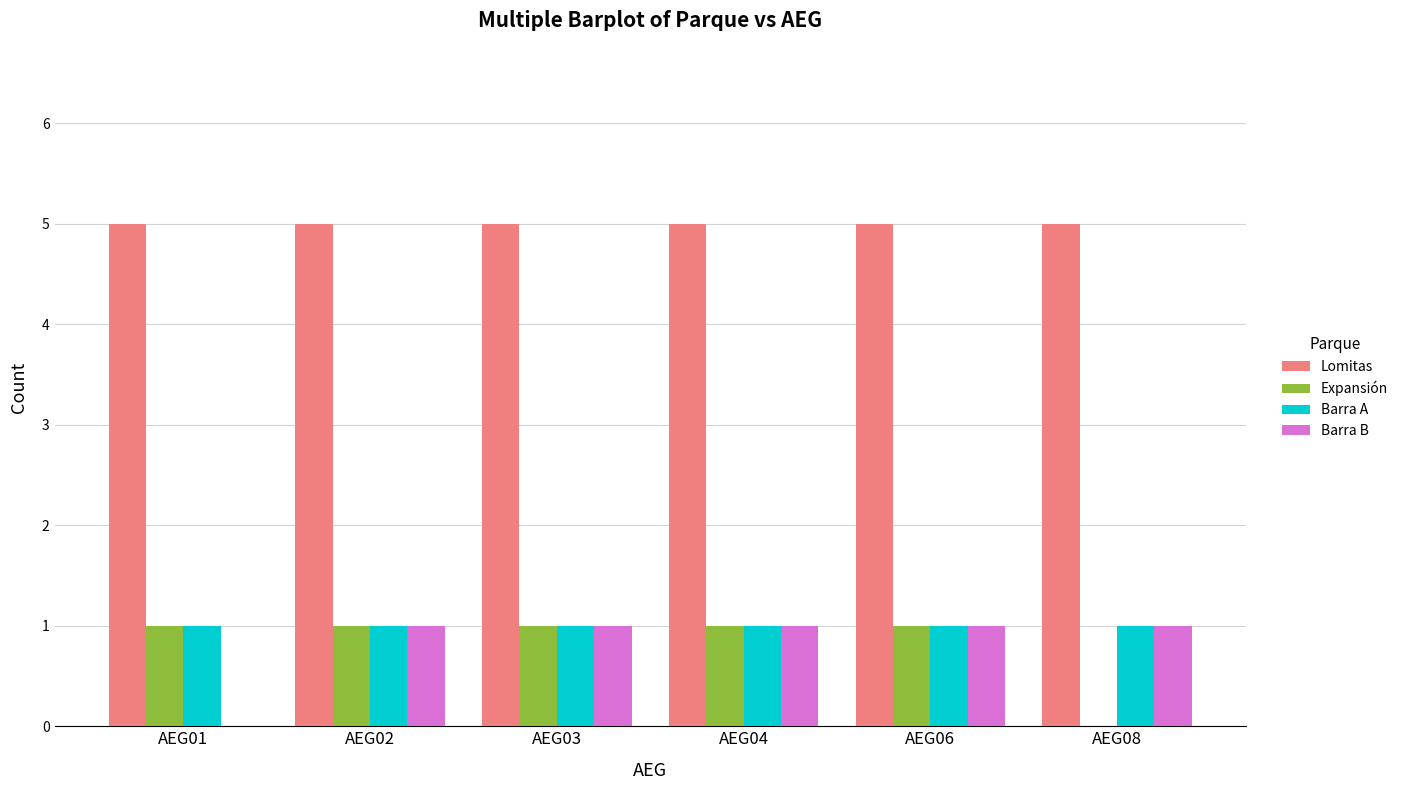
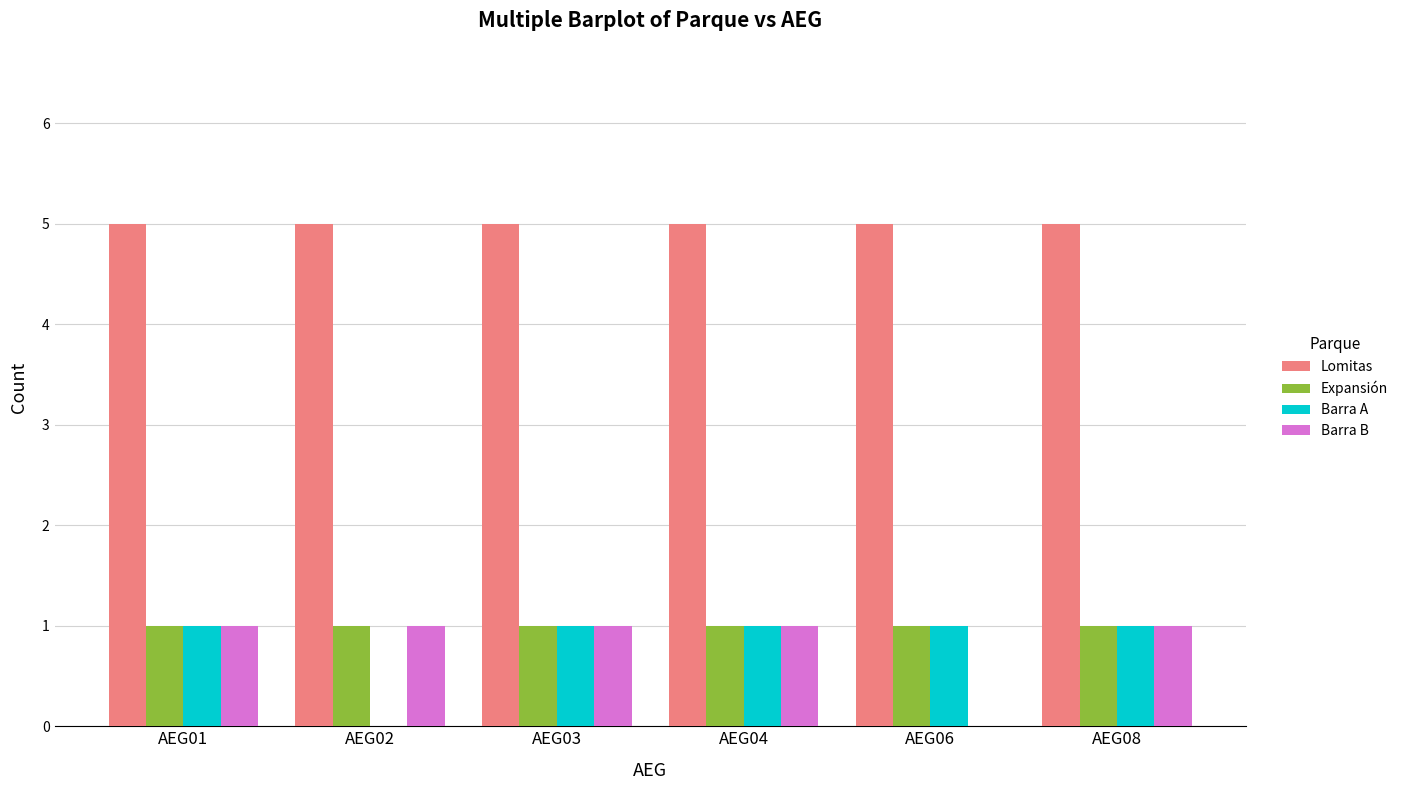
Barra B, AEG01: 0 -> 1
Barra A, AEG02: 1 -> 0
Barra B, AEG06: 1 -> 0
Expansión, AEG08: 0 -> 1
